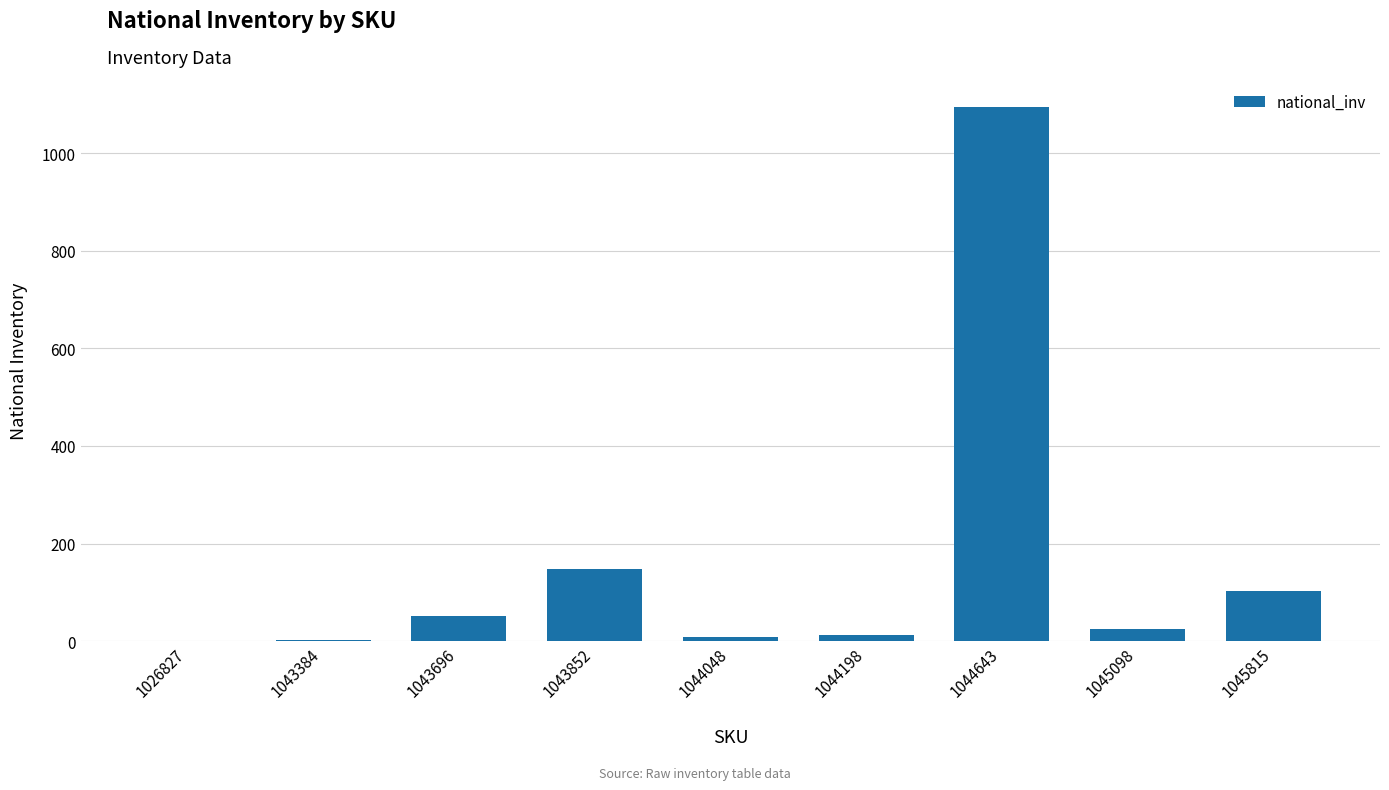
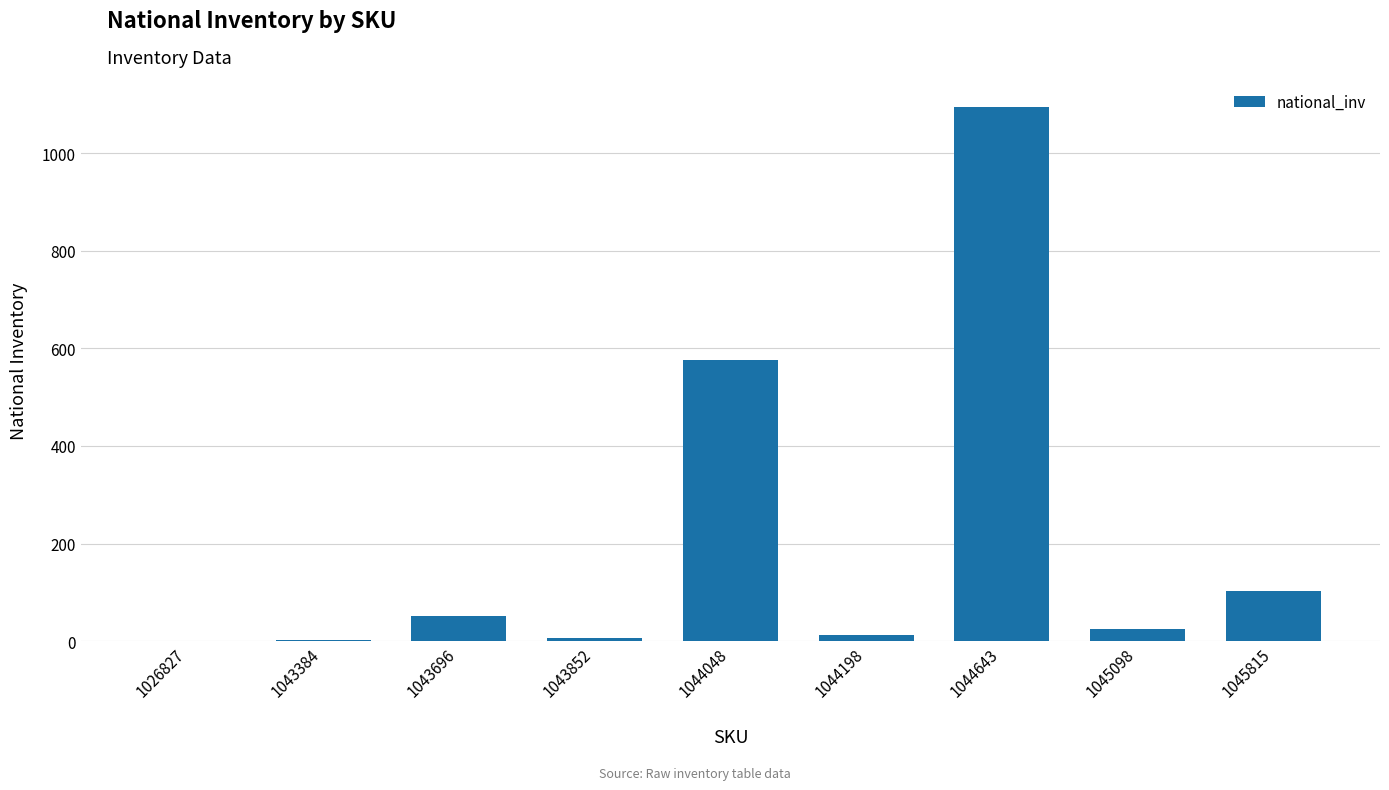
1043852: 150 -> 10
1044048: 10 -> 580
